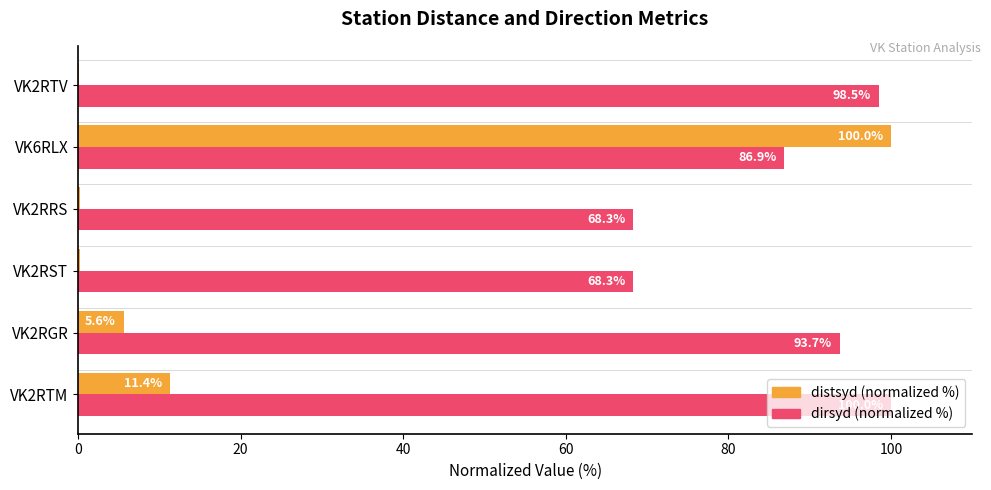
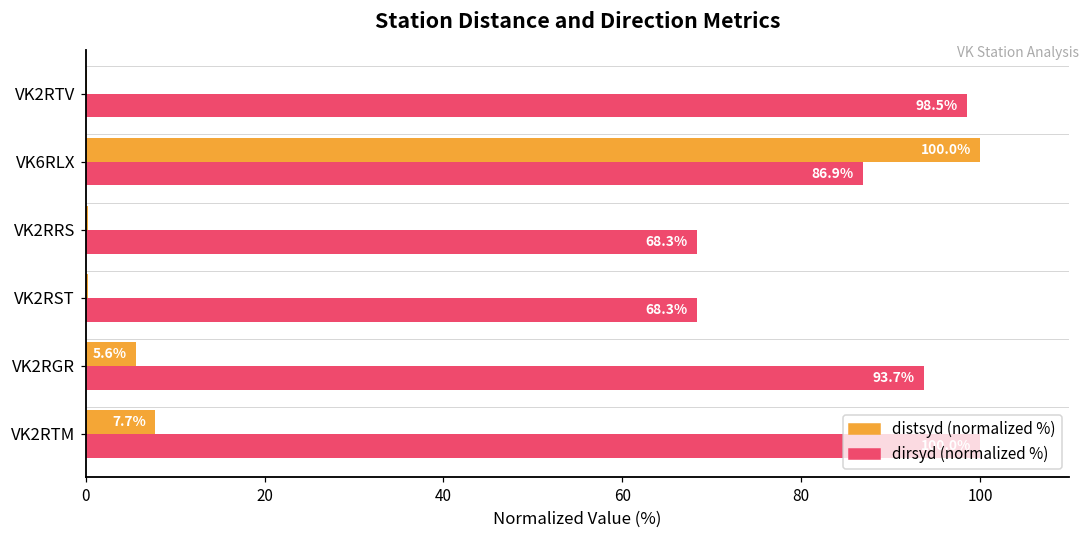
distsyd (normalized %), VK2RTM: 11.4% -> 7.7%
